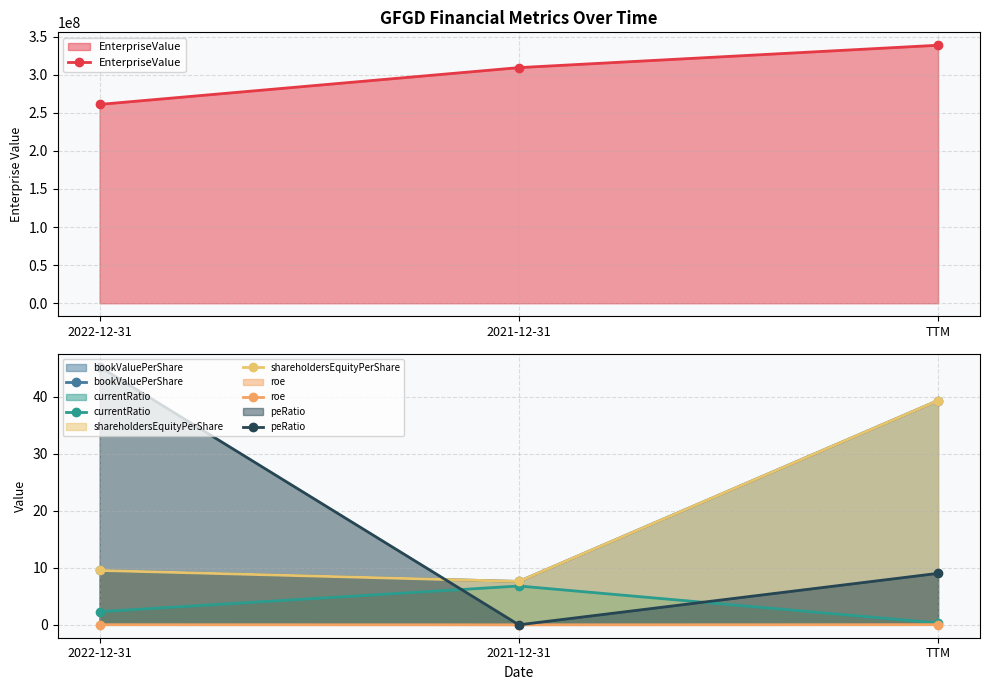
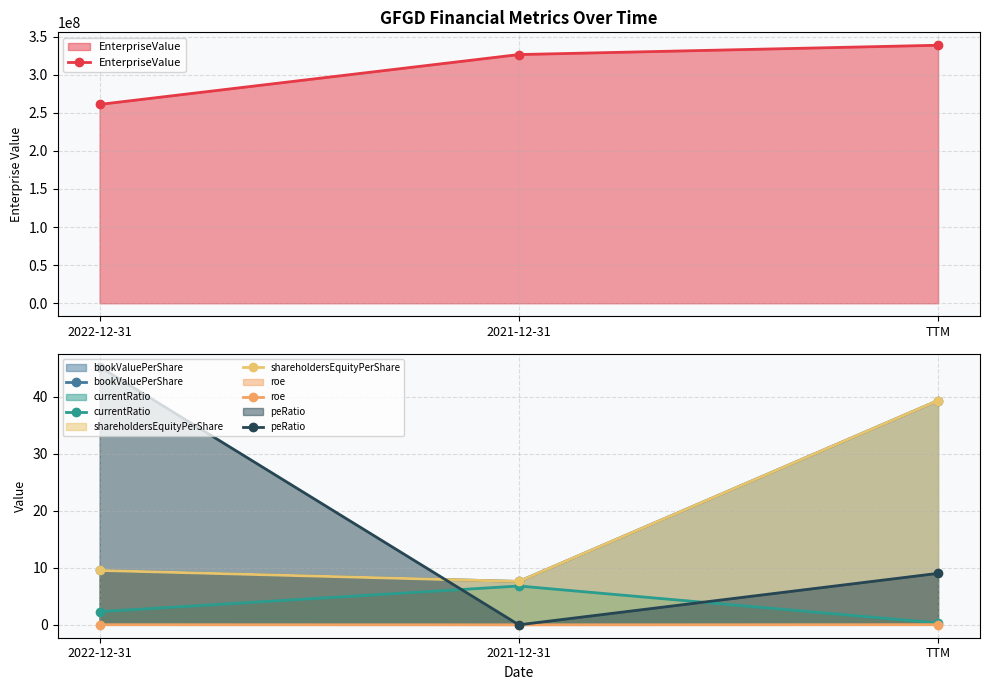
GFGD Financial Metrics Over Time, 2021-12-31: 310000000 -> 330000000
